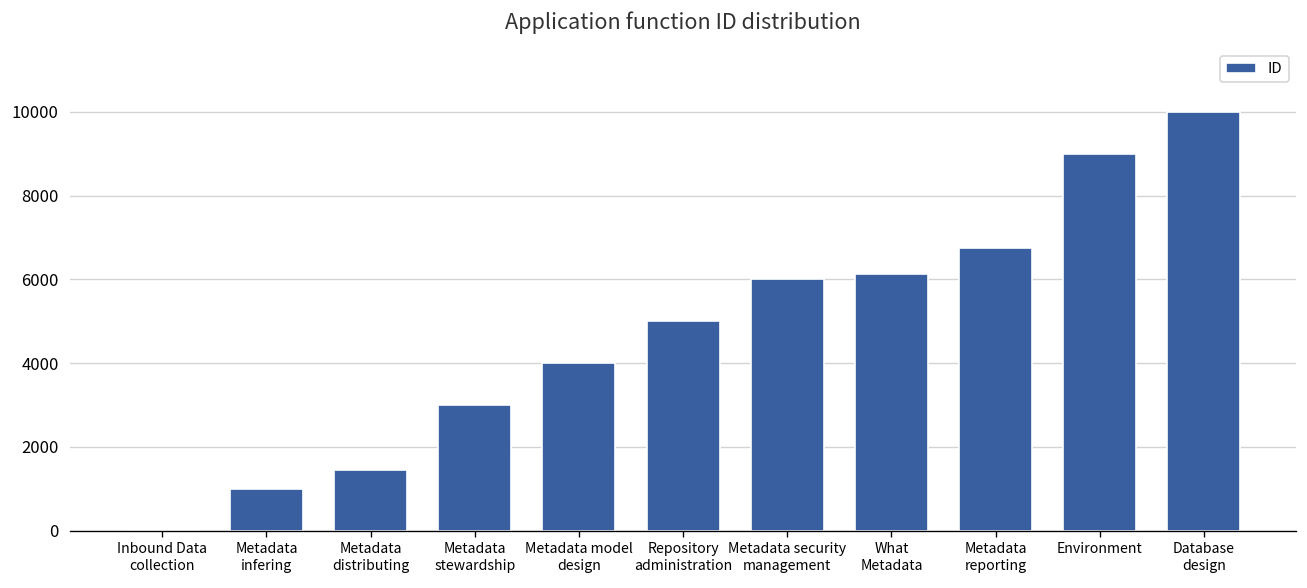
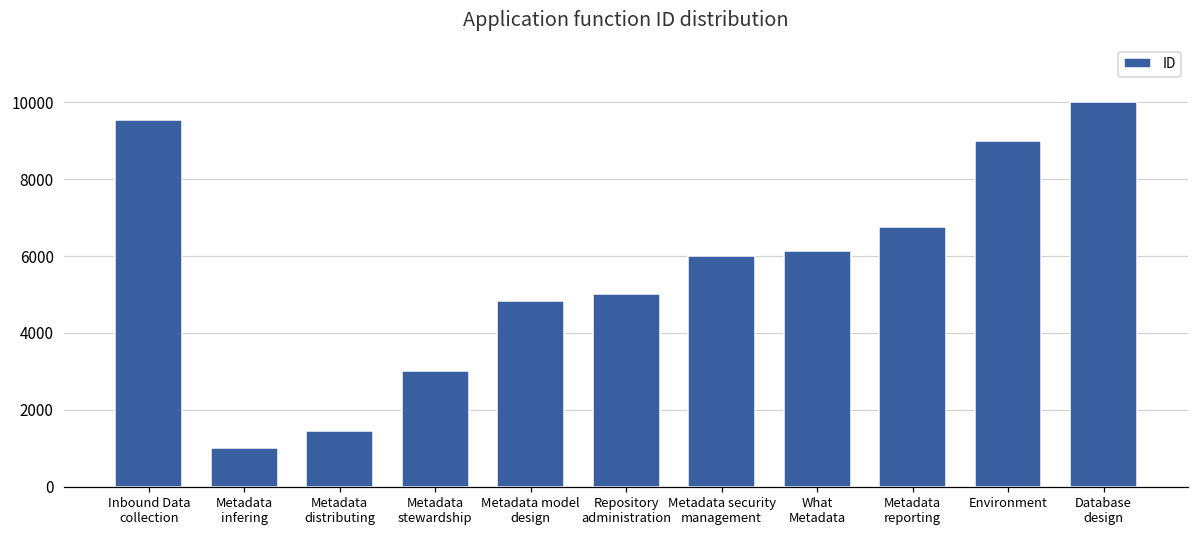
Inbound Data collection: 0 -> 9500
Metadata model design: 4000 -> 4800
